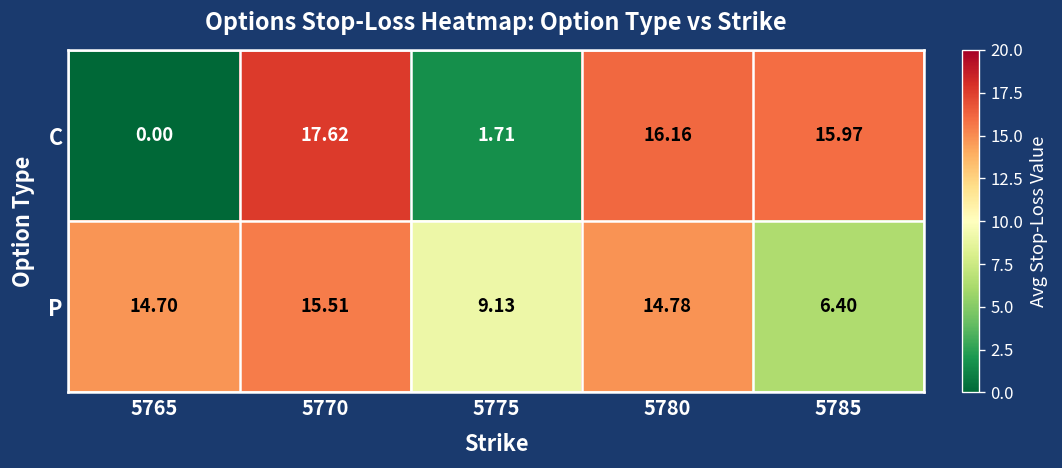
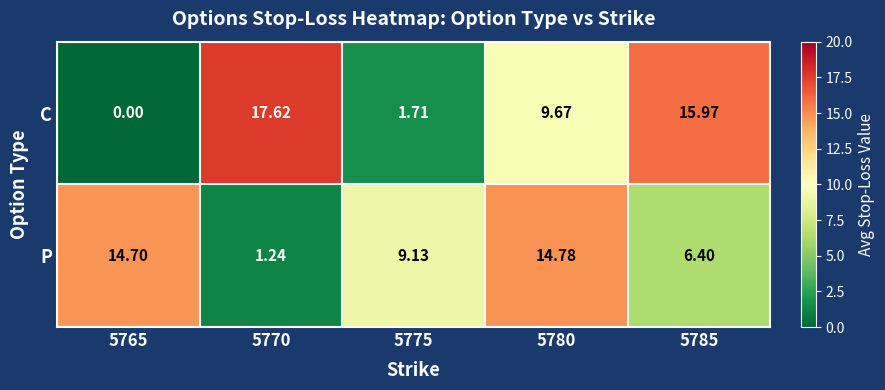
C, 5780: 16.16 -> 9.67
P, 5770: 15.51 -> 1.24
